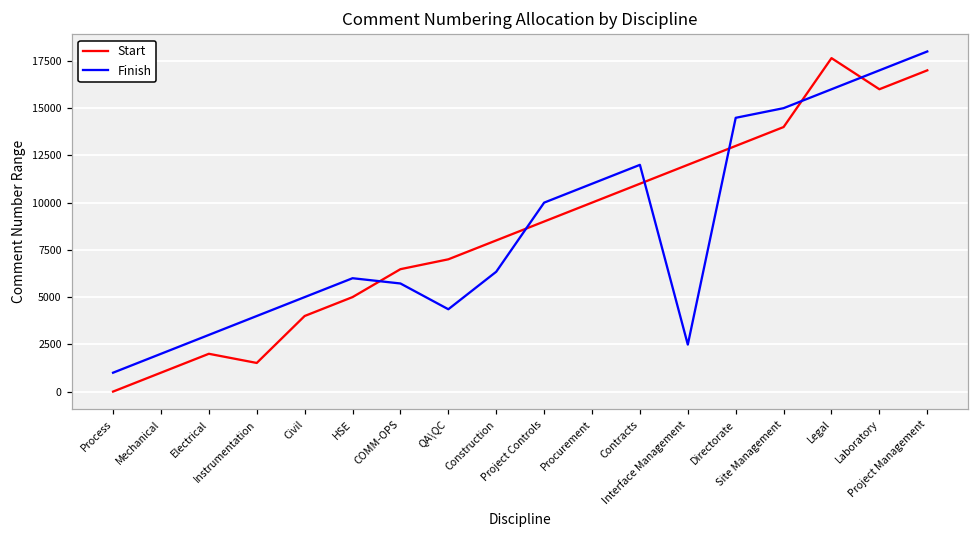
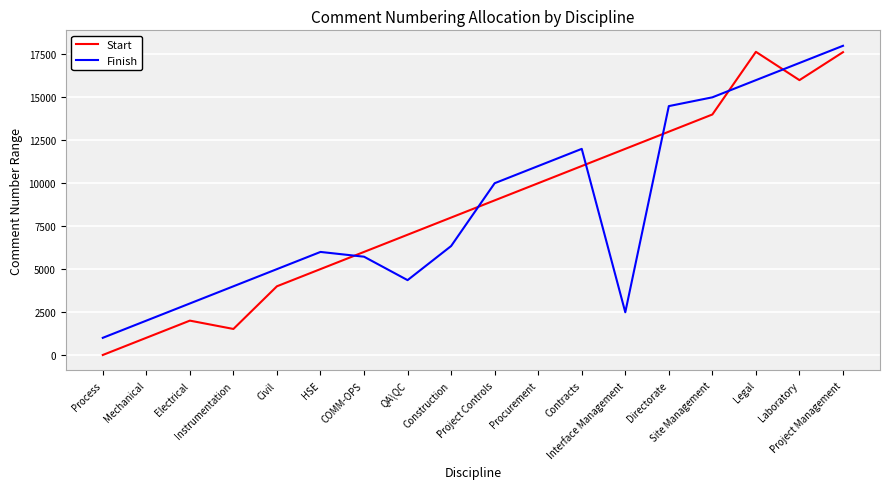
Start, COMM-OPS: 6500 -> 6000
Start, Project Management: 17000 -> 17600
